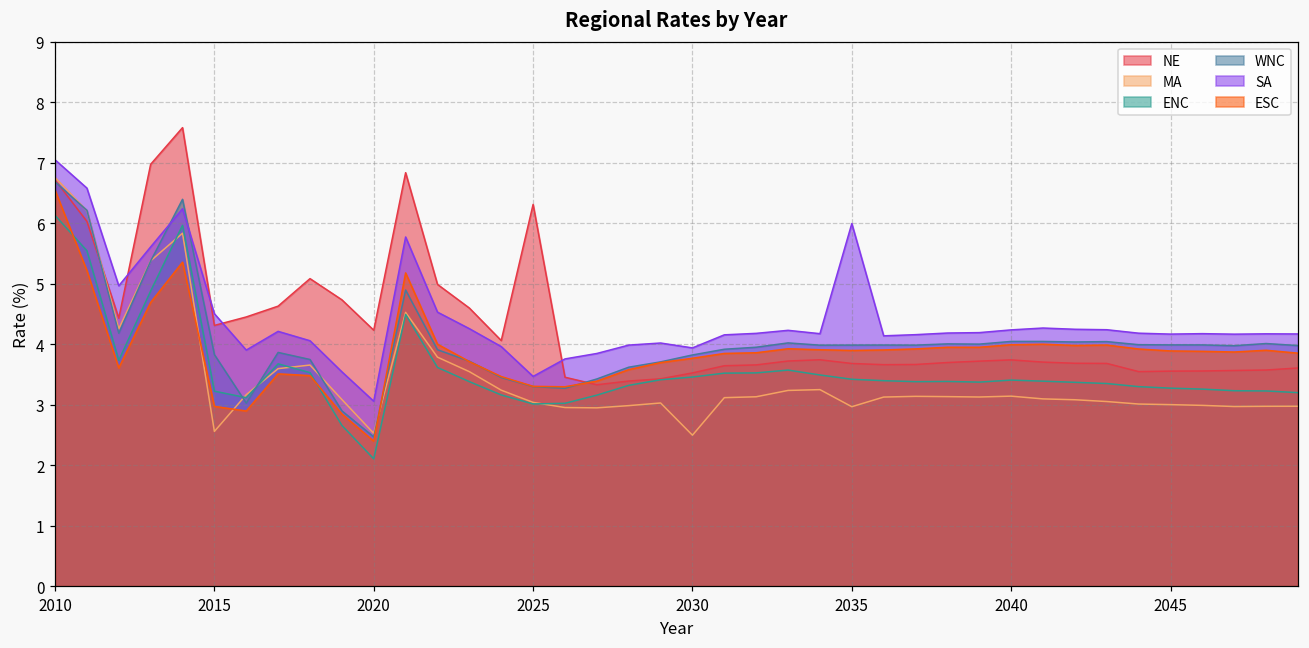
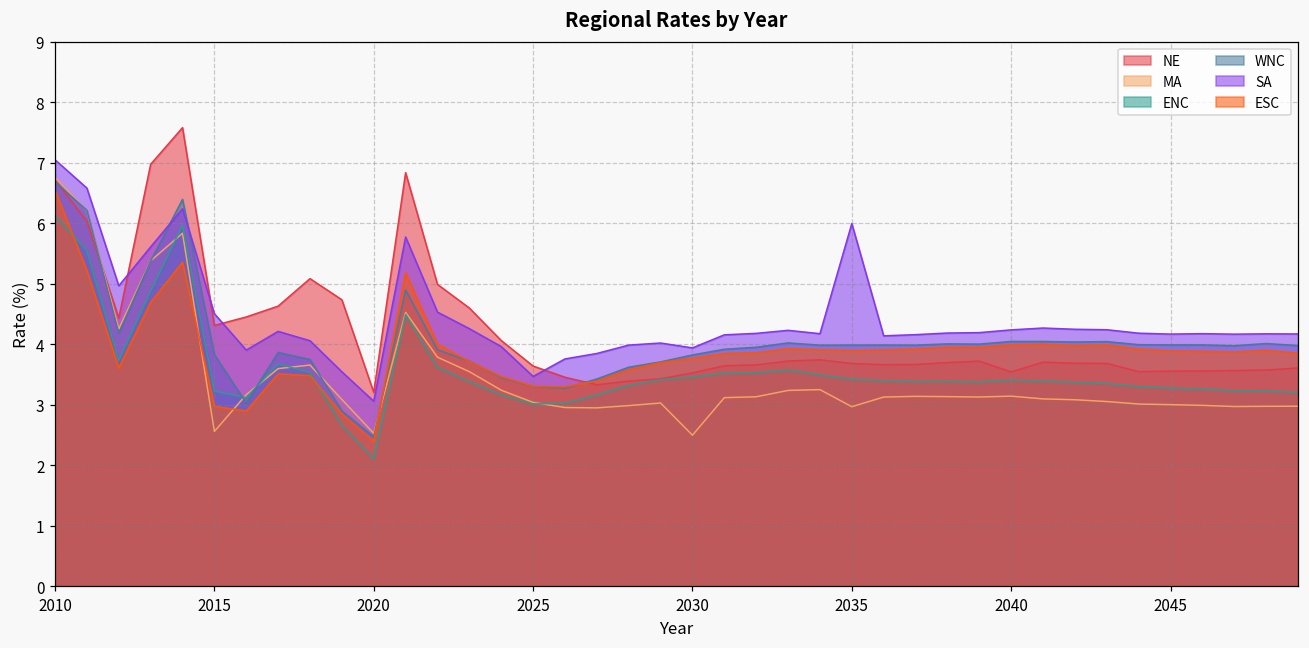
NE, 2020: 4.2 -> 3.2
NE, 2025: 6.3 -> 3.6
NE, 2040: 3.7 -> 3.5
